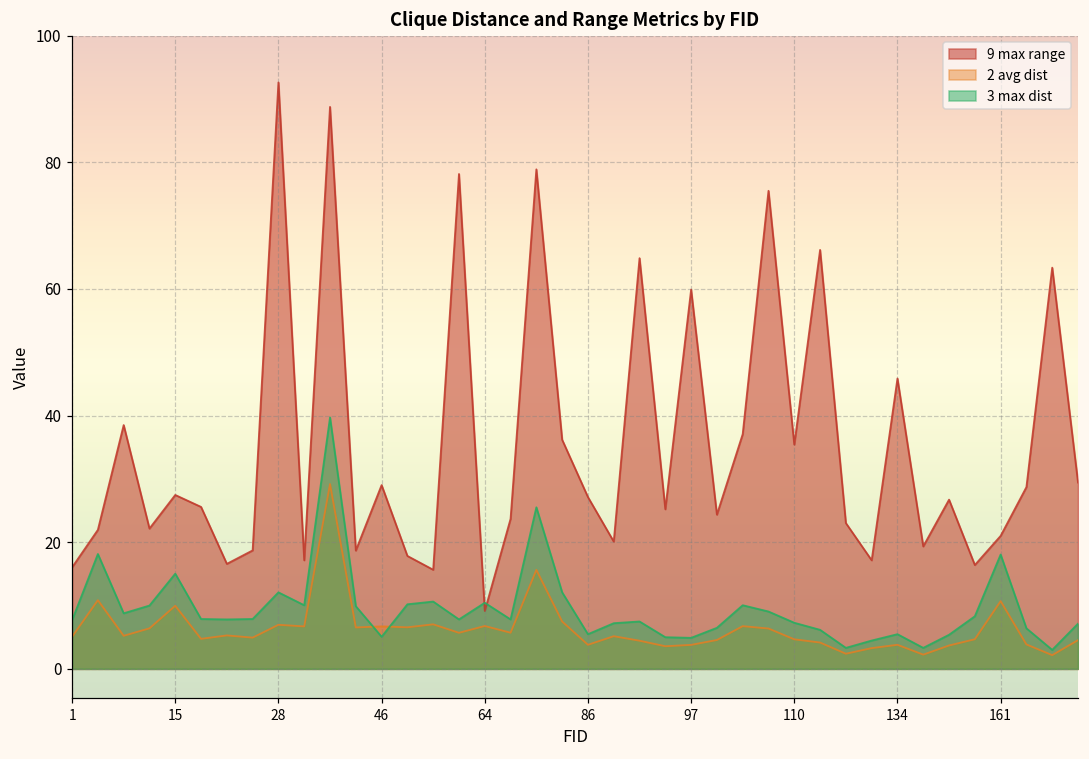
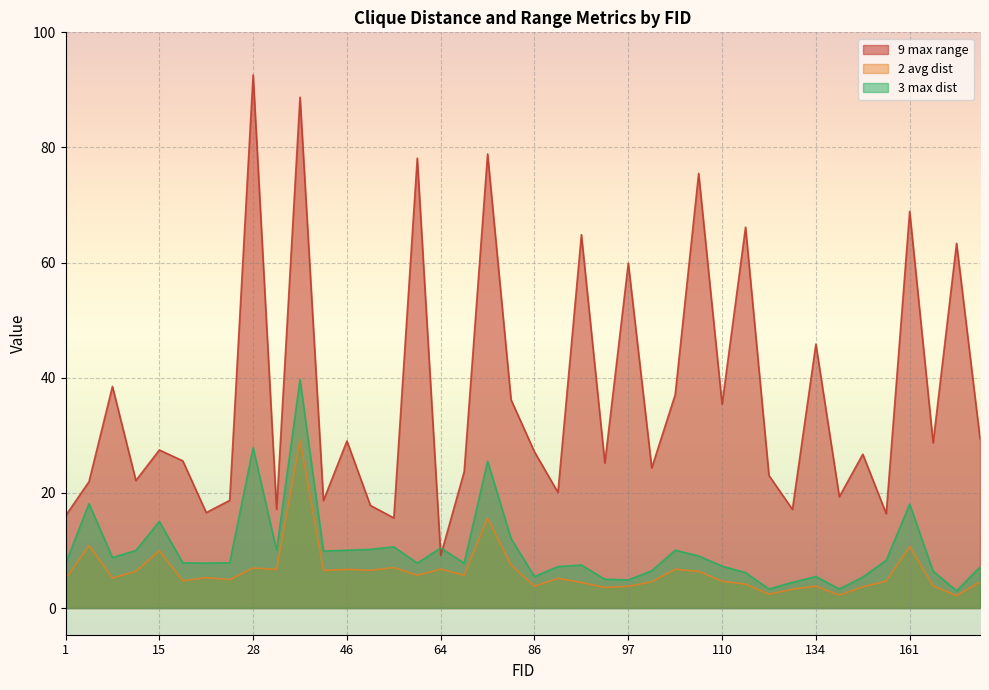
3 max dist, 28: 12 -> 28
3 max dist, 46: 5 -> 10
9 max range, 161: 21 -> 69
